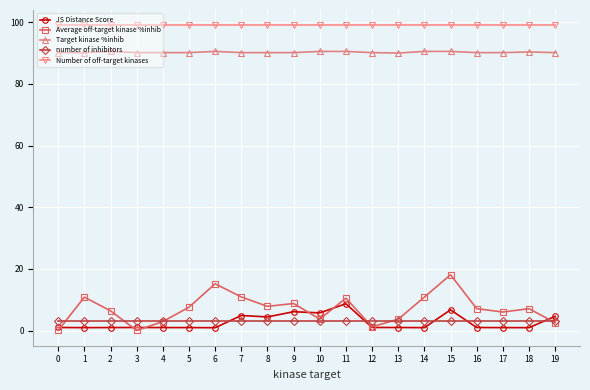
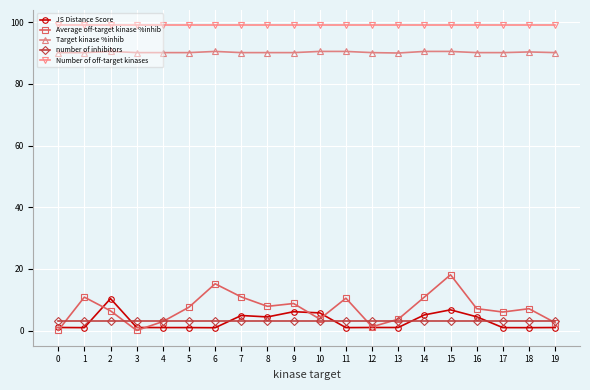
JS Distance Score, 2: 1 -> 10
JS Distance Score, 11: 9 -> 1
JS Distance Score, 14: 1 -> 5
JS Distance Score, 16: 1 -> 4
JS Distance Score, 19: 5 -> 1
